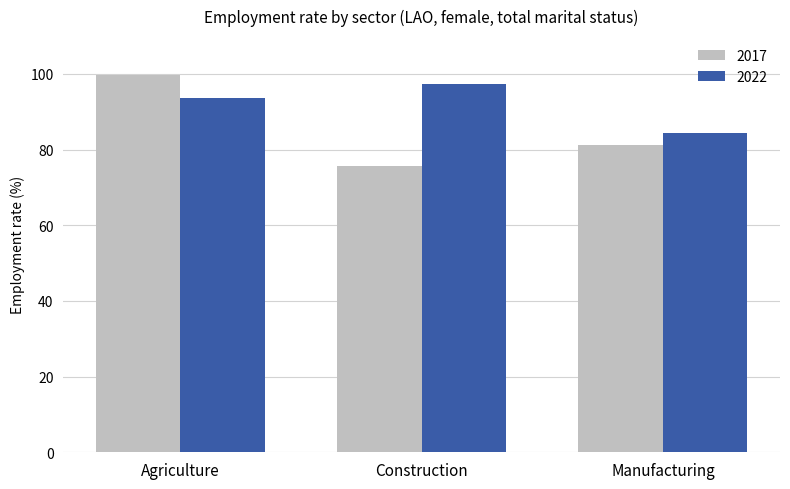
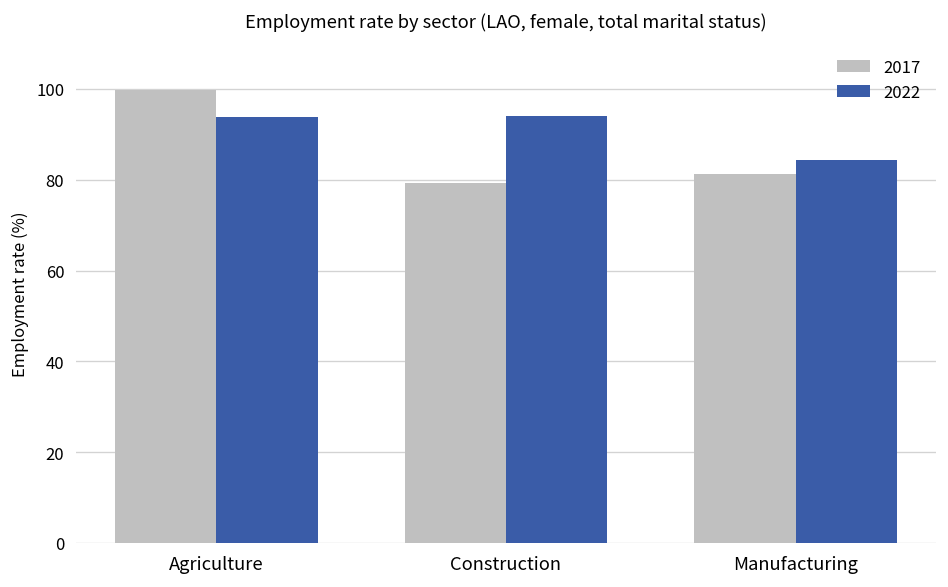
2017, Construction: 76 -> 79
2022, Construction: 97 -> 94
